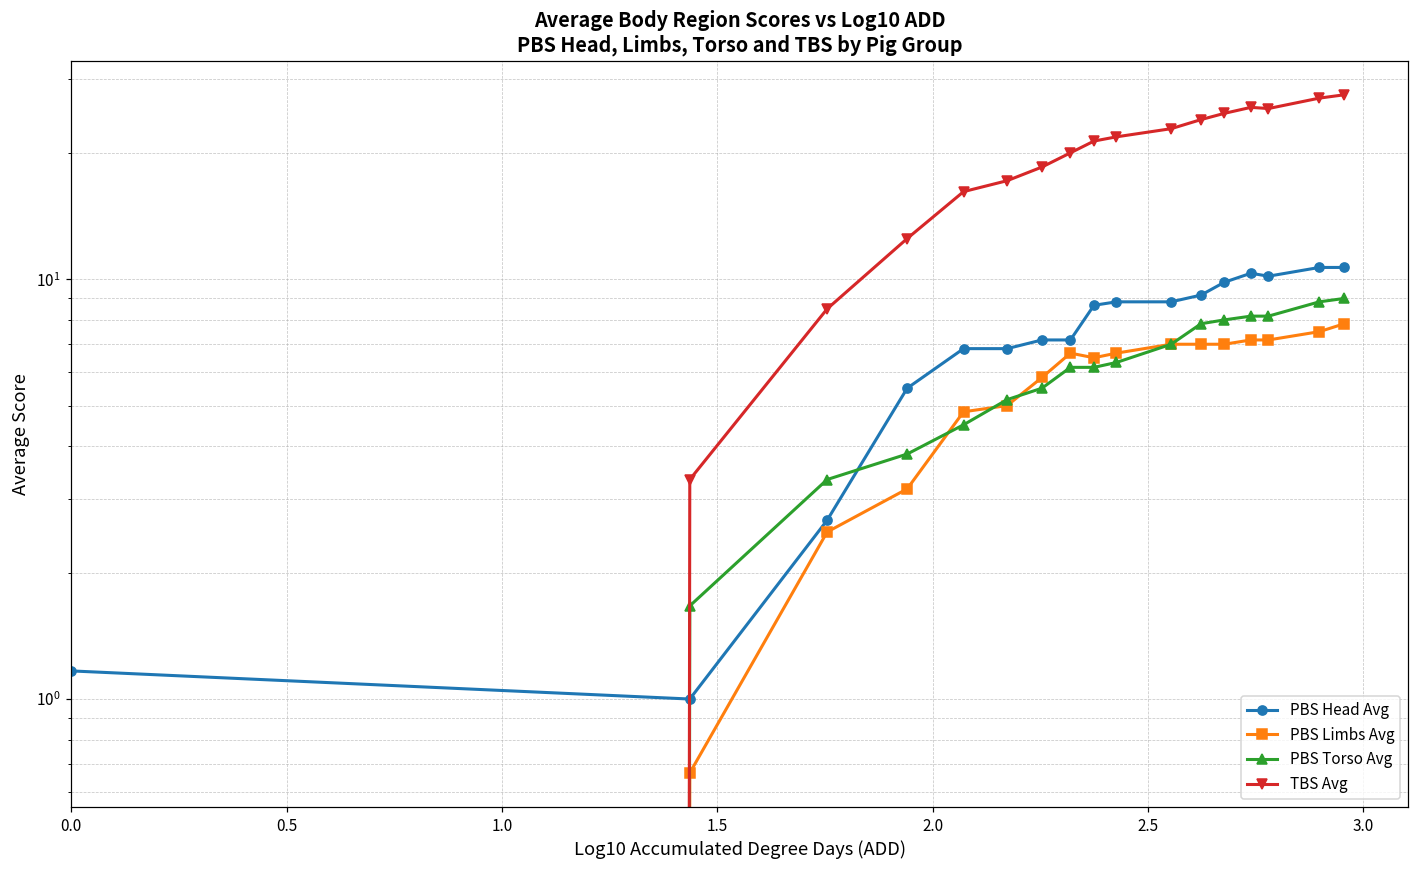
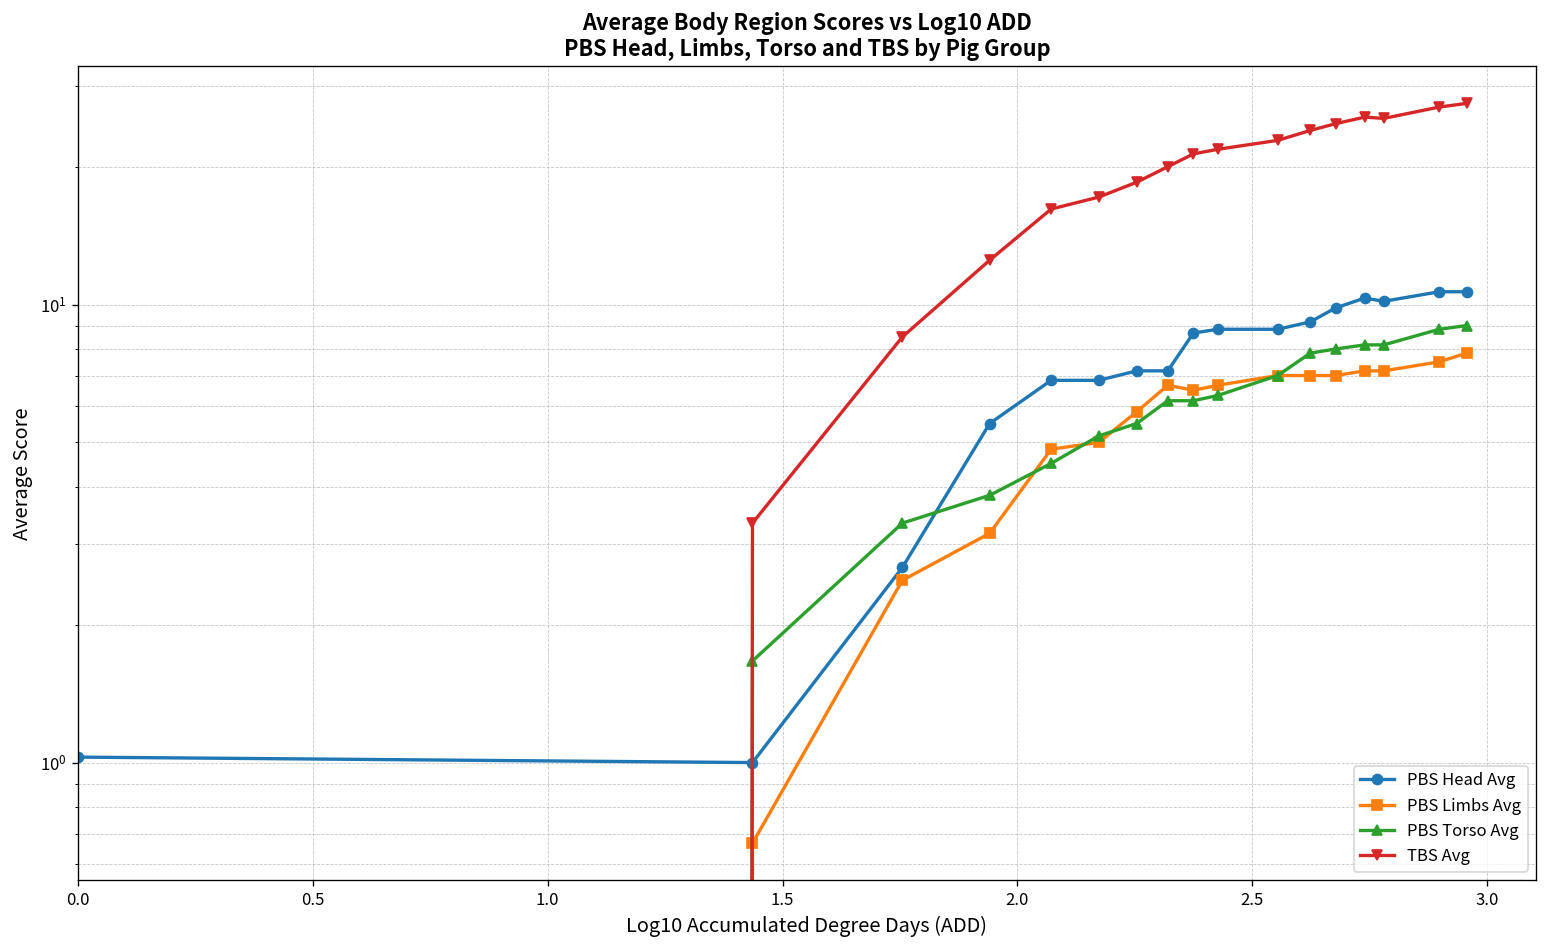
PBS Head Avg, 0.0: 1.17 -> 1.03
